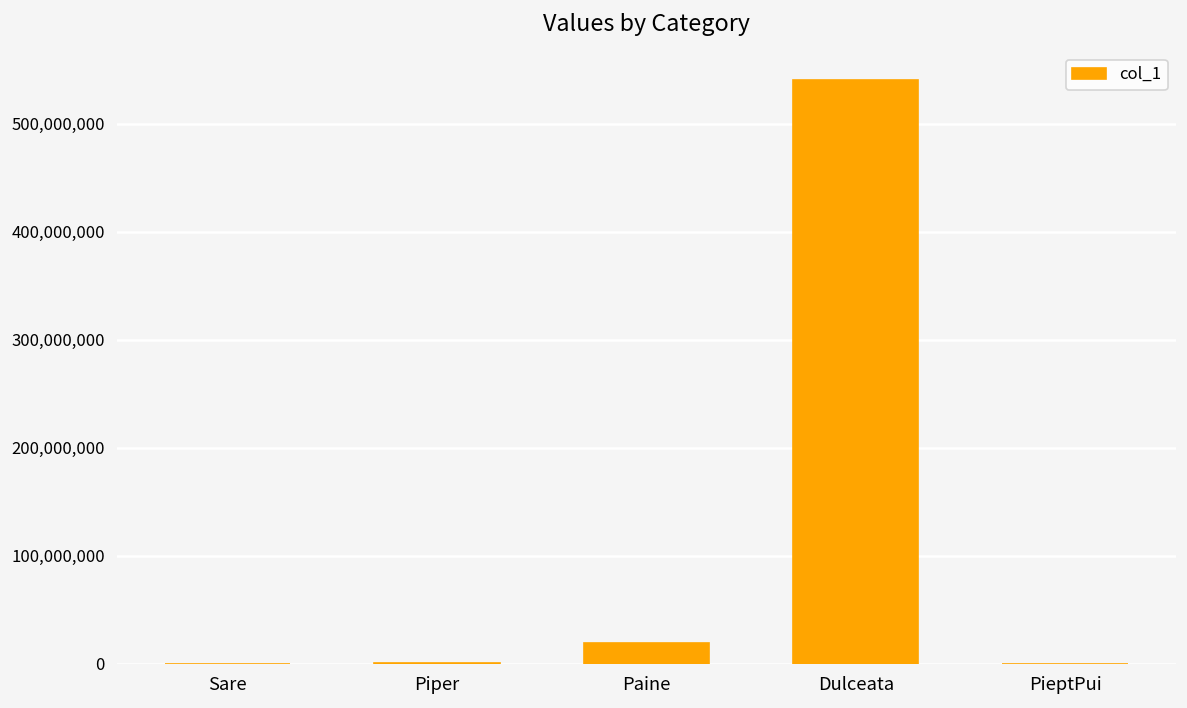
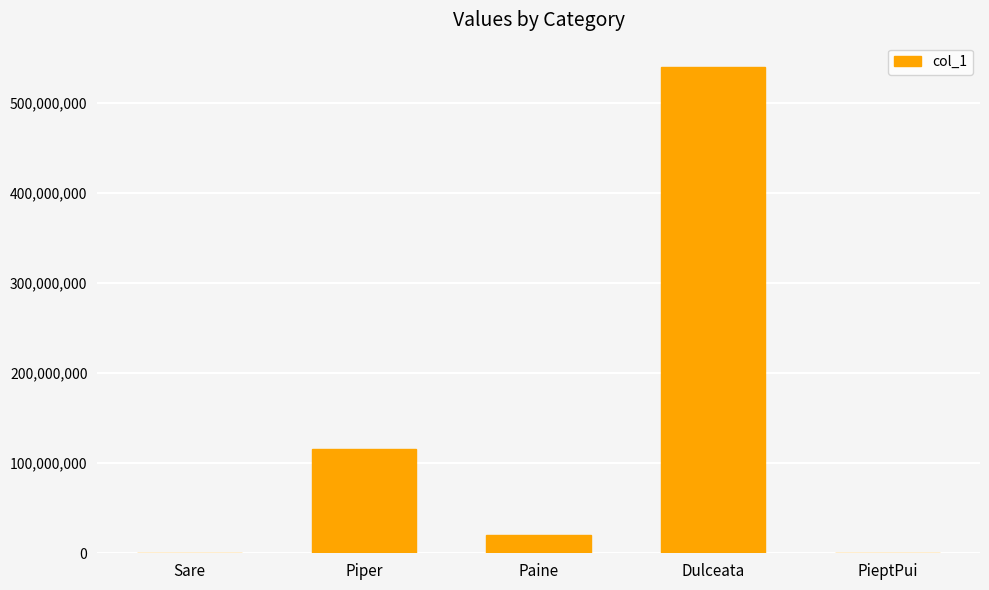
Piper: 0 -> 120,000,000
